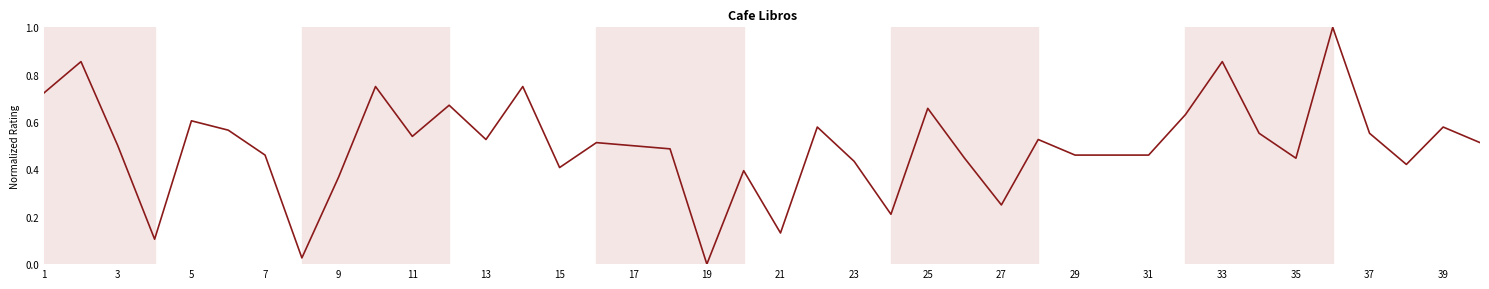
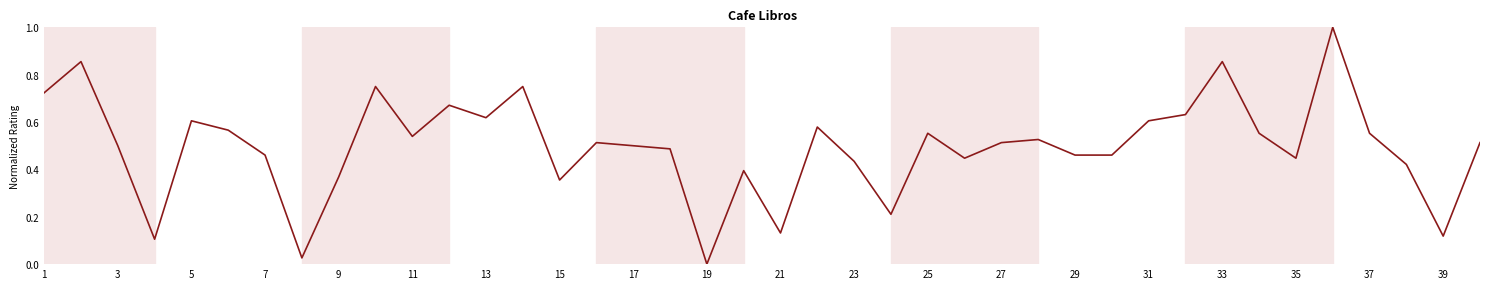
13: 0.53 -> 0.62
15: 0.41 -> 0.36
25: 0.66 -> 0.55
27: 0.25 -> 0.51
31: 0.46 -> 0.61
39: 0.58 -> 0.12
